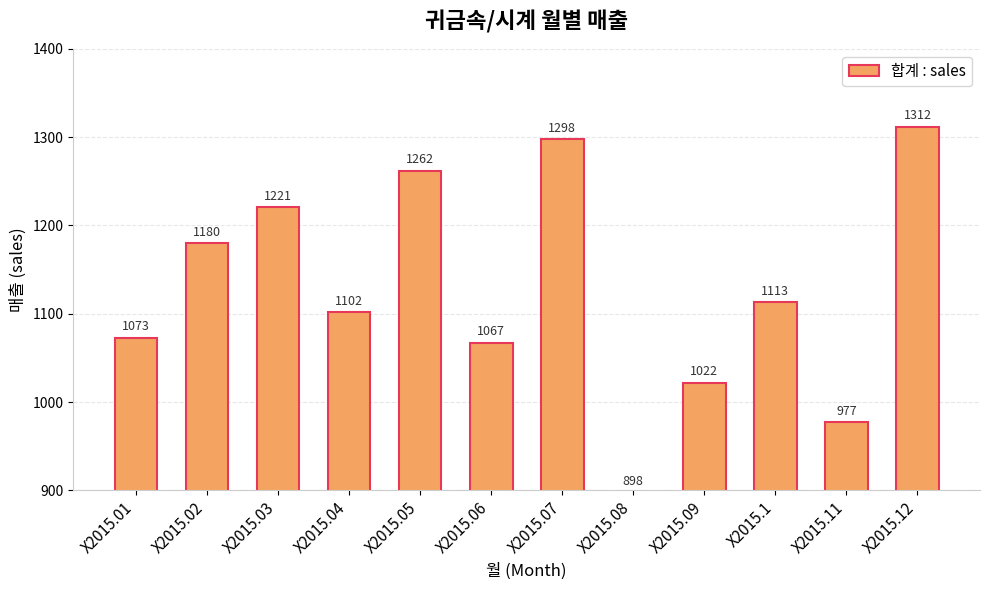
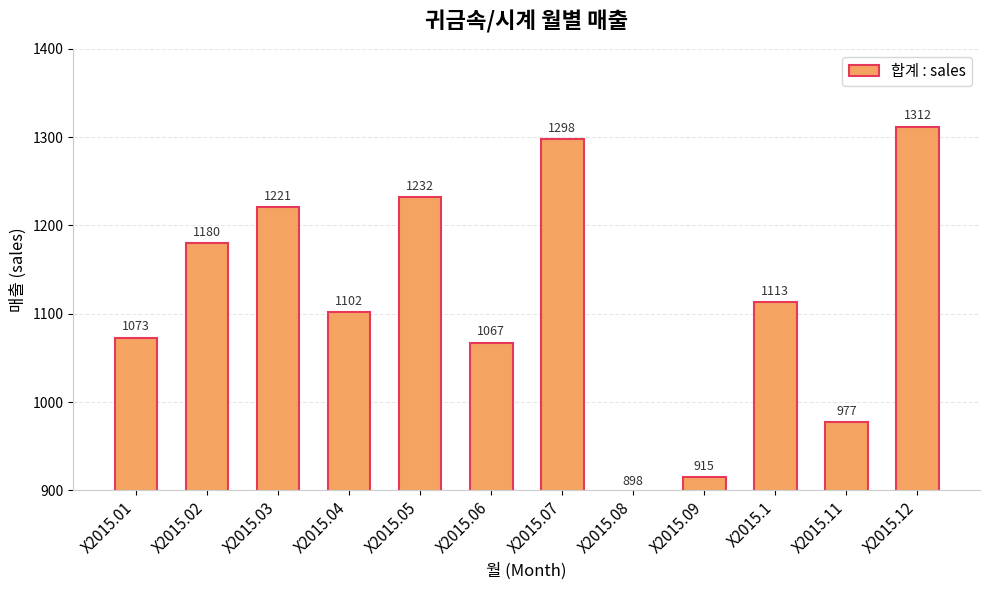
X2015.05: 1262 -> 1232
X2015.09: 1022 -> 915
